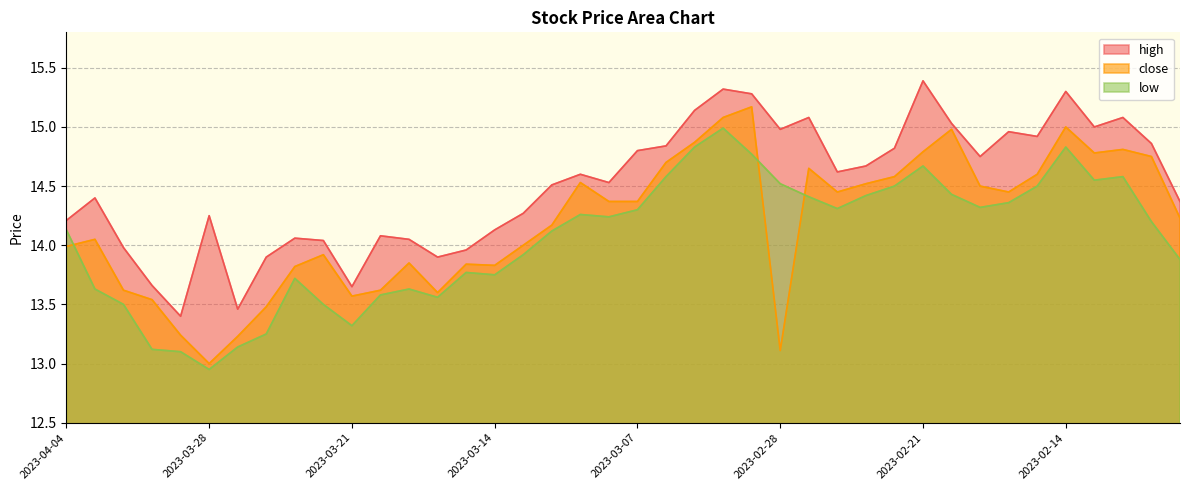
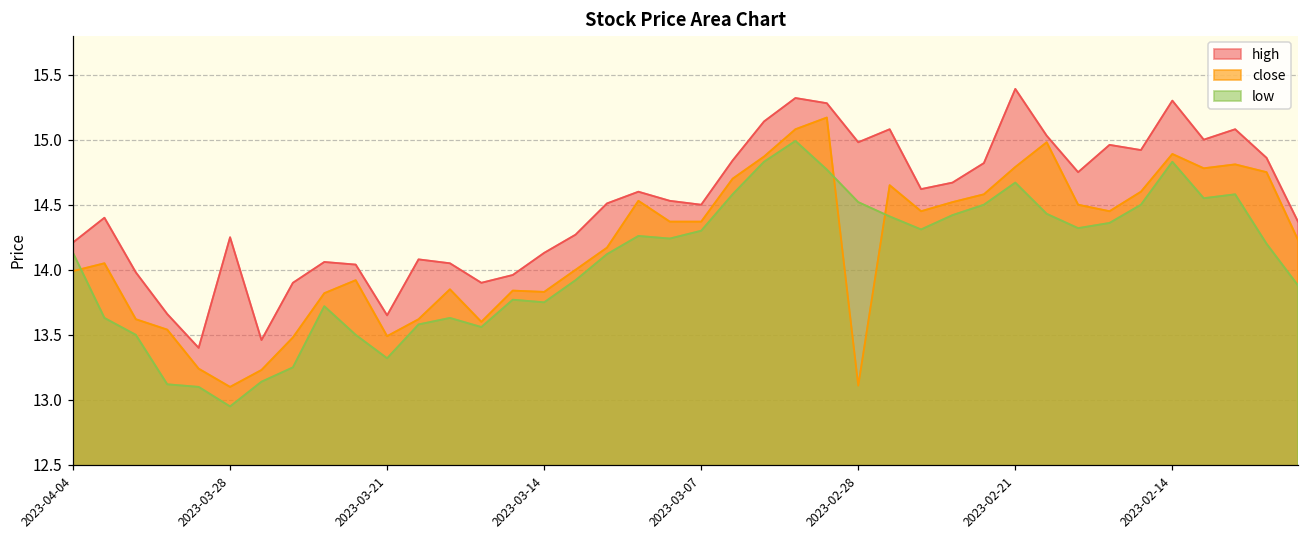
close, 2023-03-28: 13.0 -> 13.1
close, 2023-03-21: 13.57 -> 13.49
high, 2023-03-07: 14.8 -> 14.5
close, 2023-02-14: 15.00 -> 14.89
